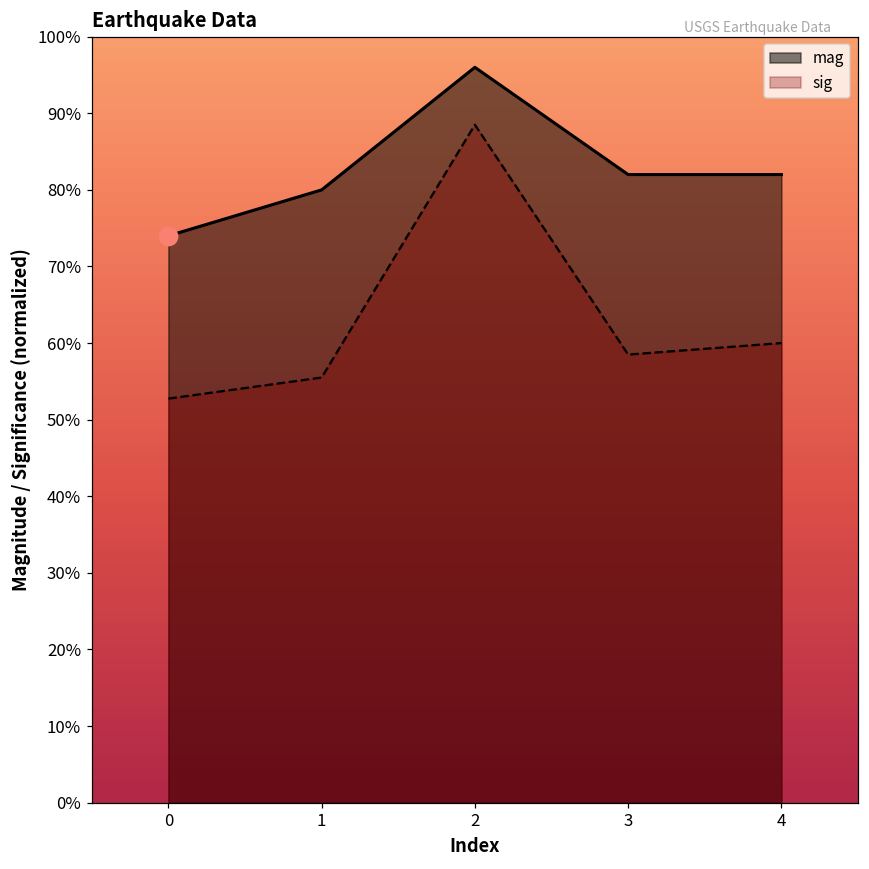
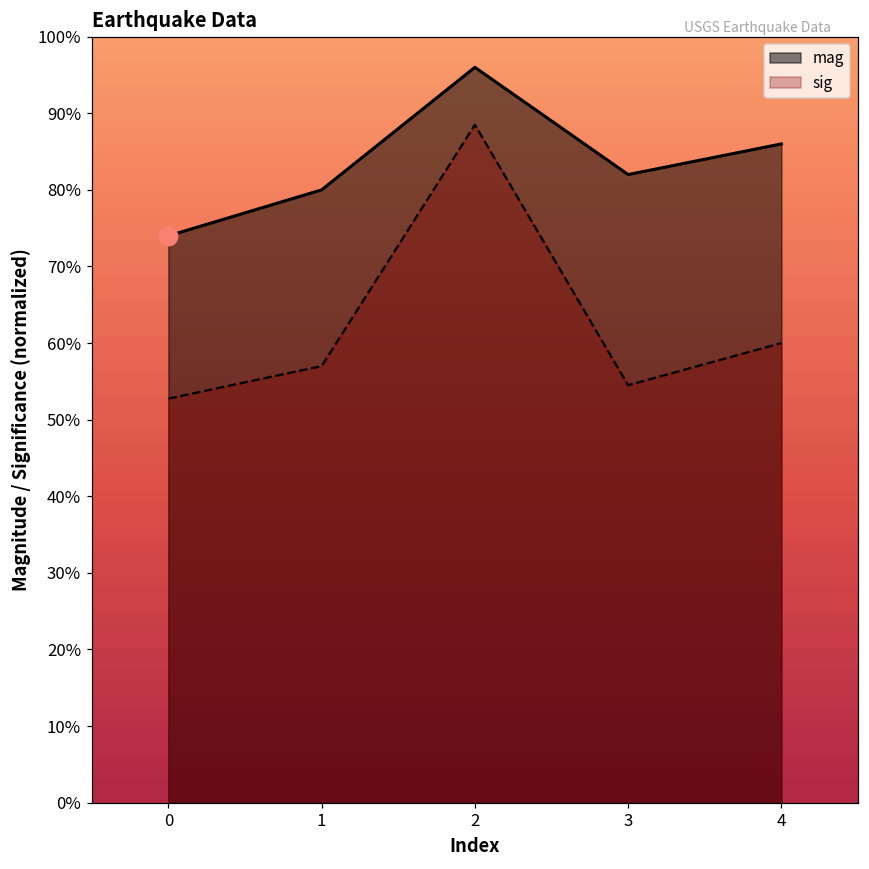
sig, 1: 56% -> 57%
sig, 3: 59% -> 55%
mag, 4: 82% -> 86%
